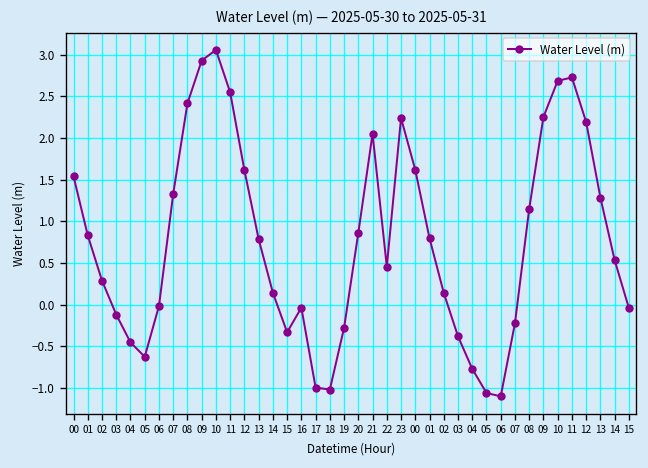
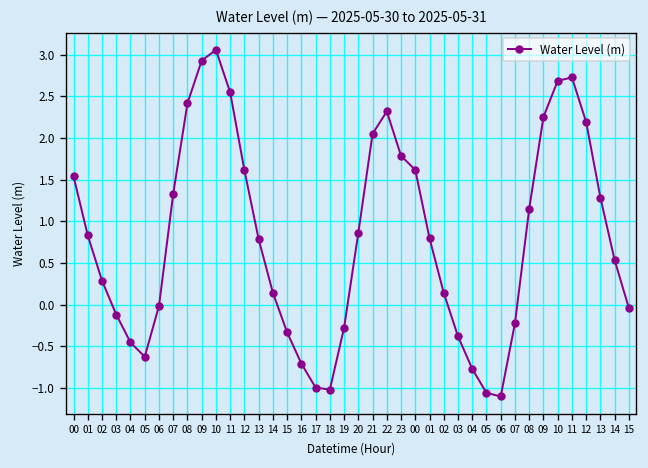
16: 0.0 -> -0.7
22: 0.5 -> 2.3
23: 2.2 -> 1.8
